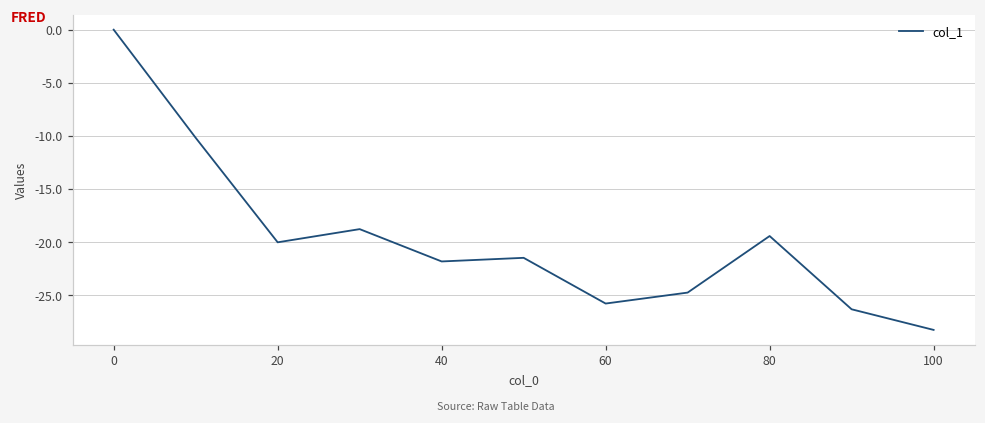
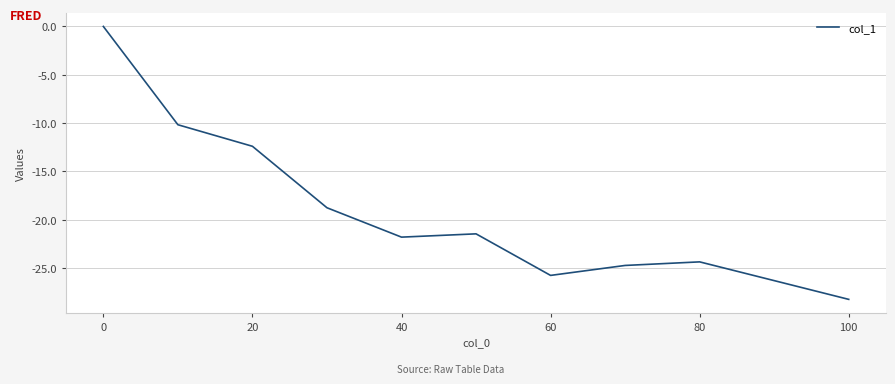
20: -20 -> -12
80: -19 -> -24
